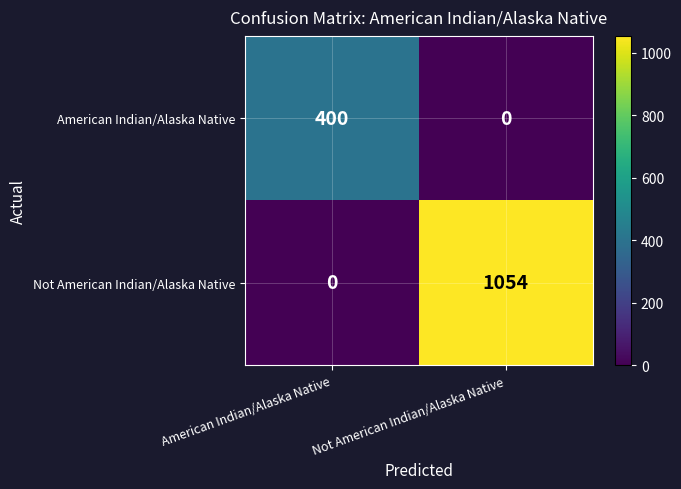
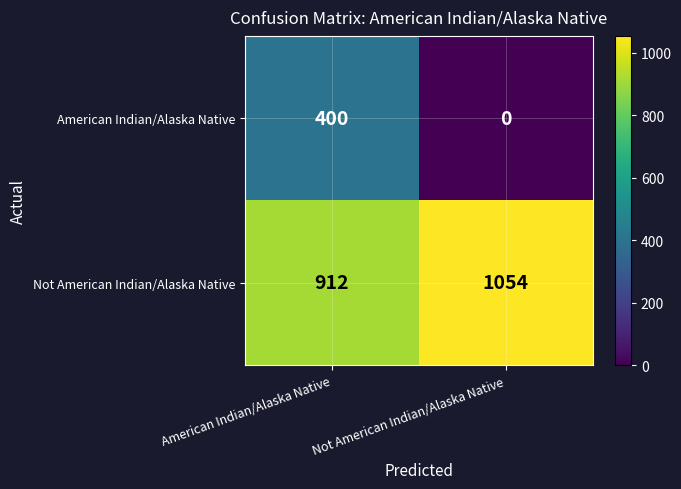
Not American Indian/Alaska Native, American Indian/Alaska Native: 0 -> 912
